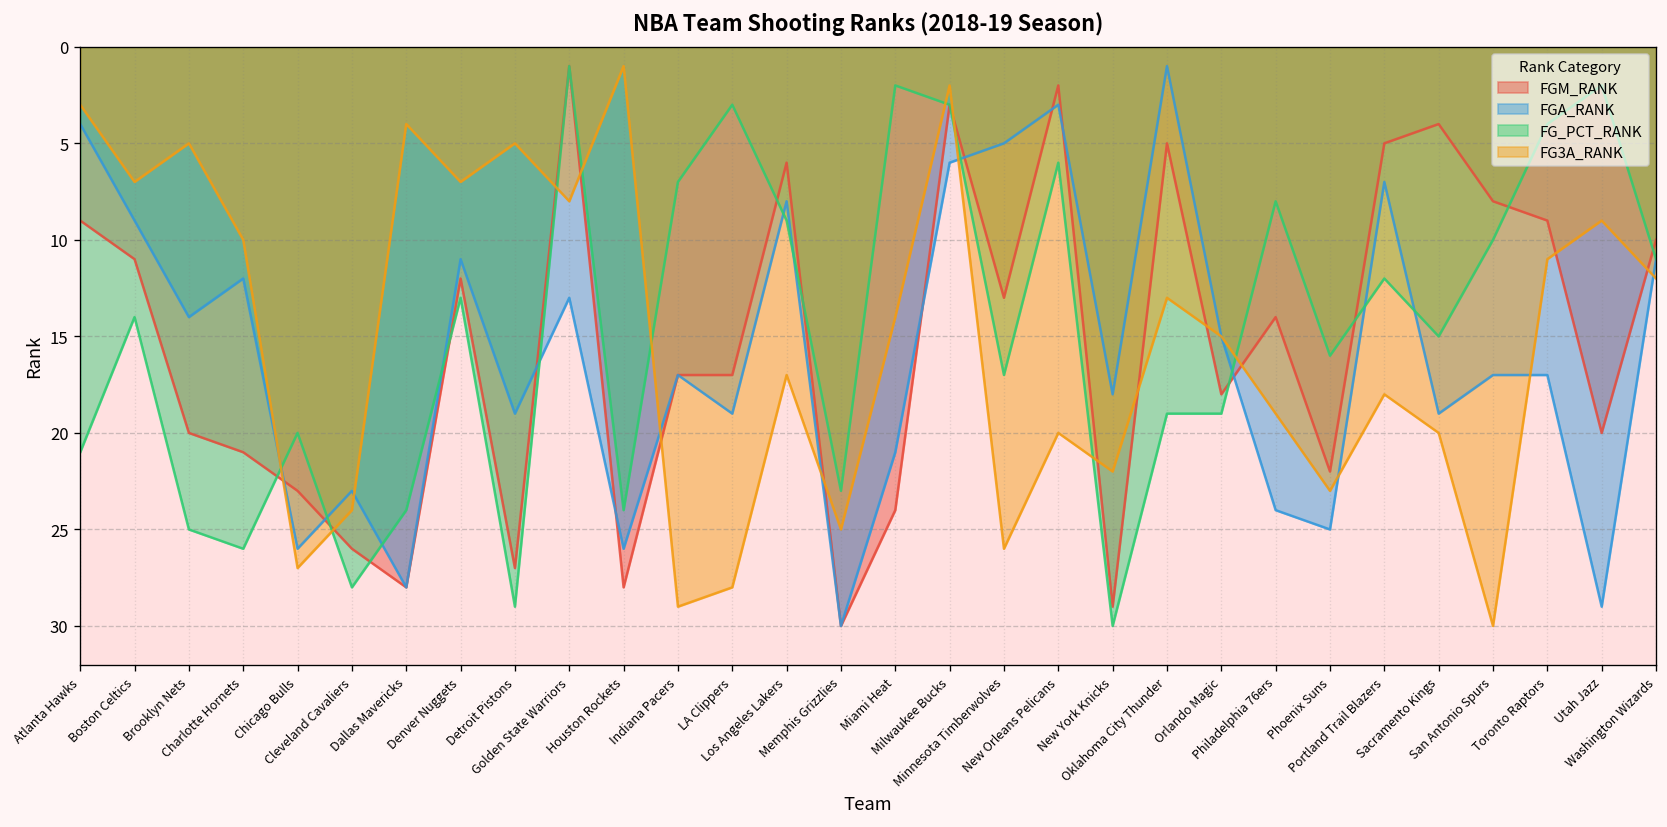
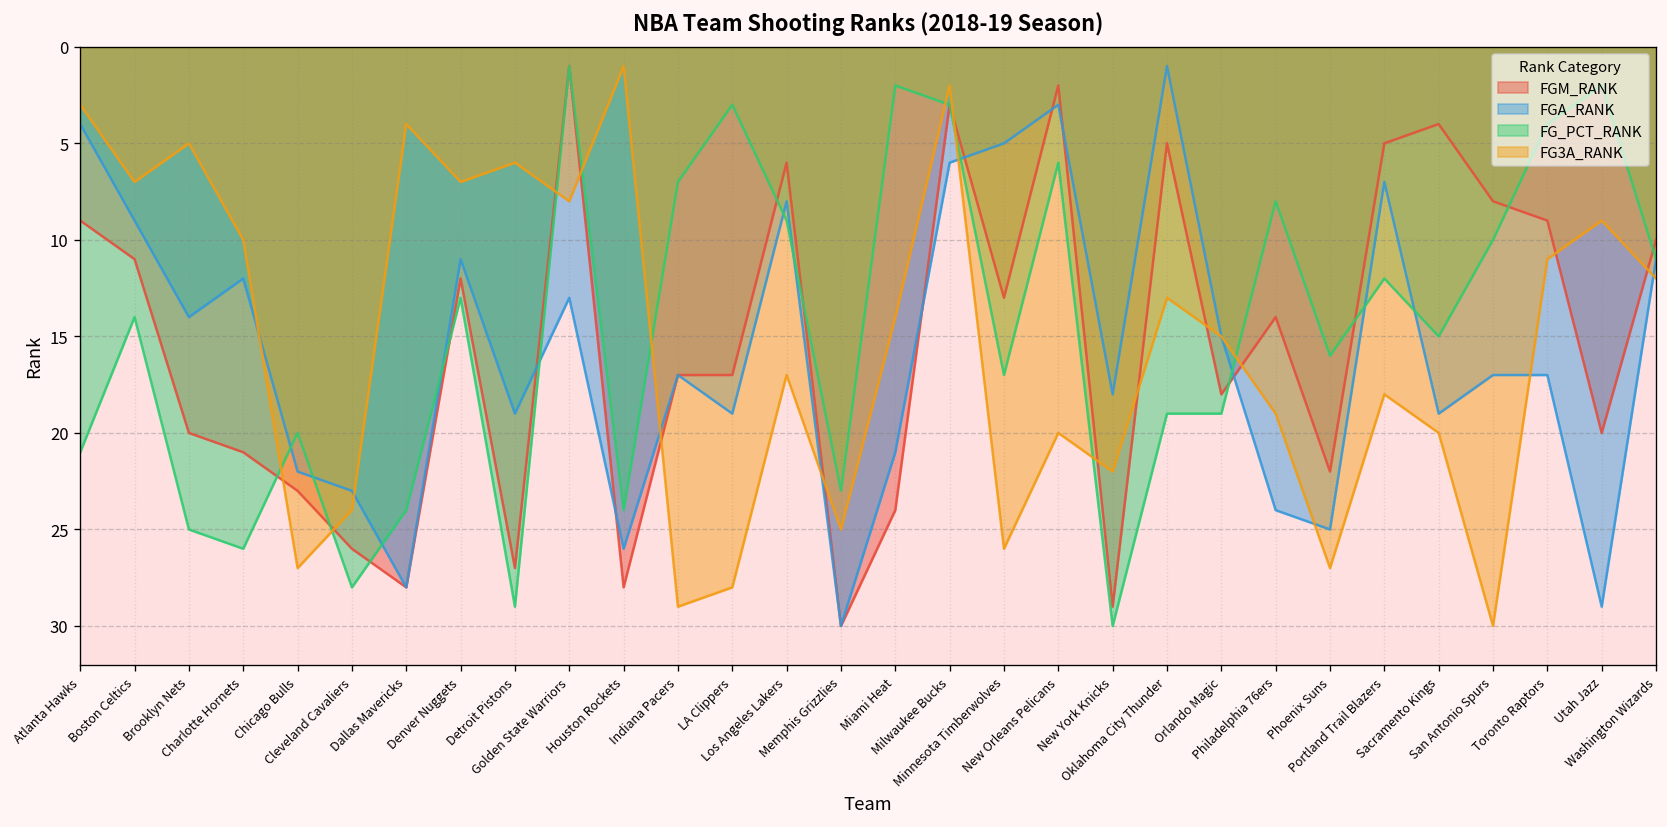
FGA_RANK, Chicago Bulls: 26 -> 22
FG3A_RANK, Detroit Pistons: 5 -> 6
FG3A_RANK, Phoenix Suns: 23 -> 27
